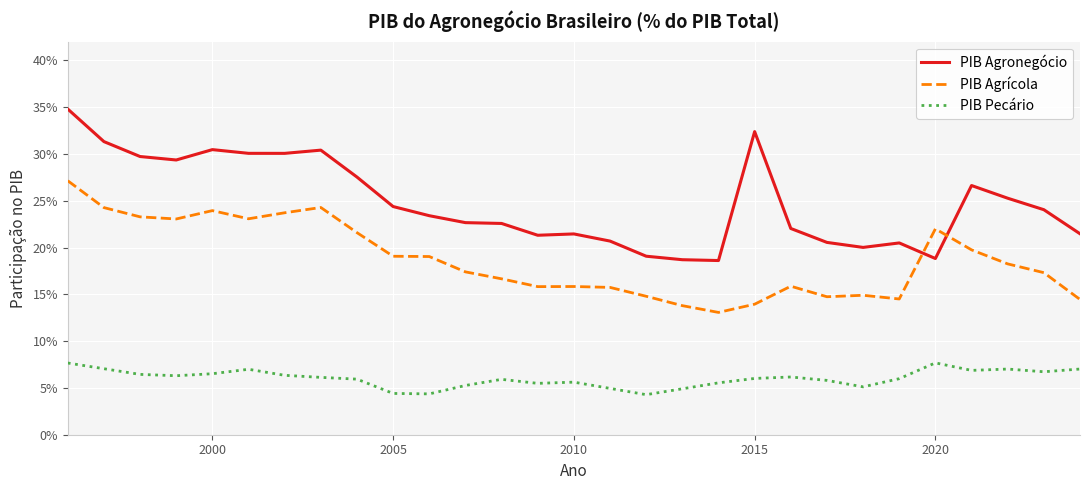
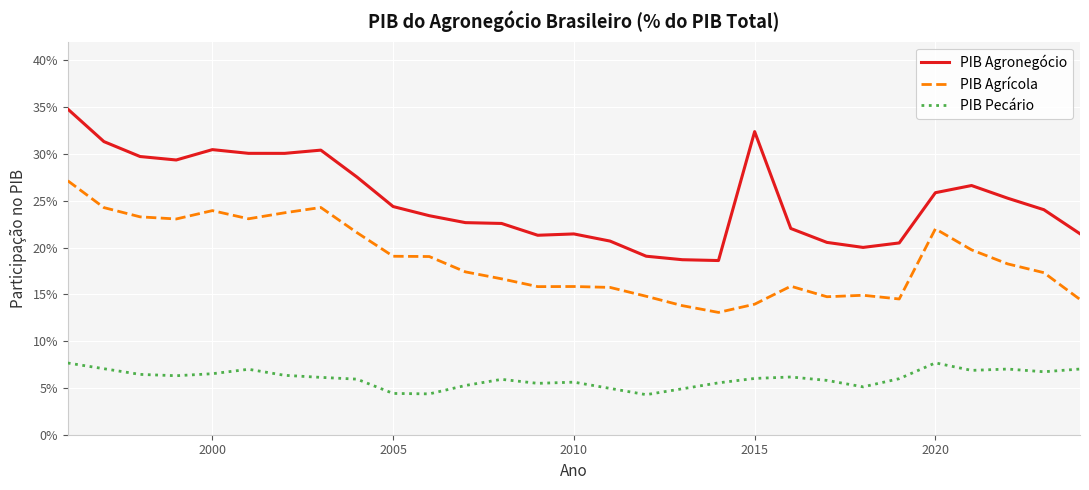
PIB Agronegócio, 2020: 19% -> 26%
